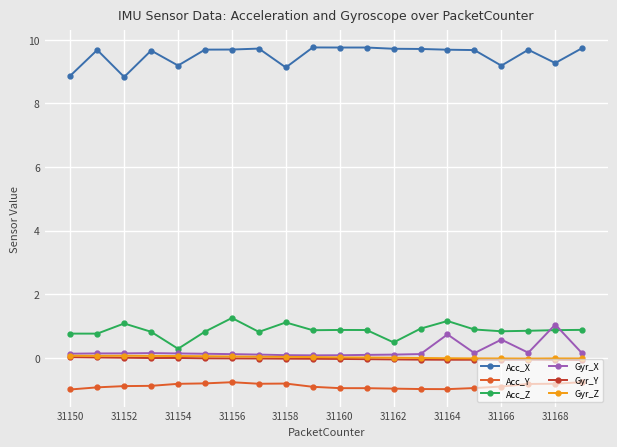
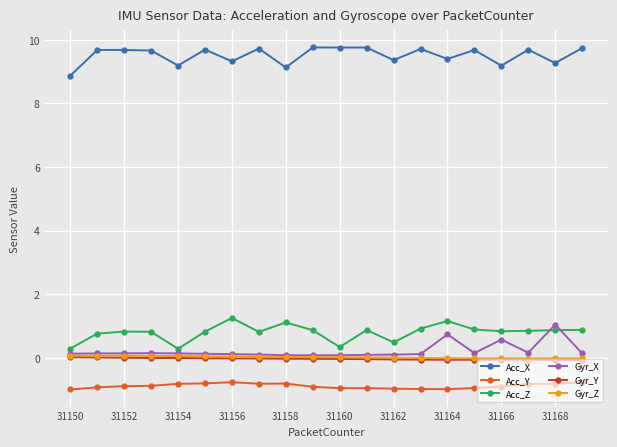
Acc_Z, 31150: 0.8 -> 0.3
Acc_X, 31152: 8.8 -> 9.7
Acc_Z, 31152: 1.1 -> 0.8
Acc_X, 31156: 9.7 -> 9.3
Acc_Z, 31160: 0.9 -> 0.3
Acc_X, 31162: 9.7 -> 9.4
Acc_X, 31164: 9.7 -> 9.4
